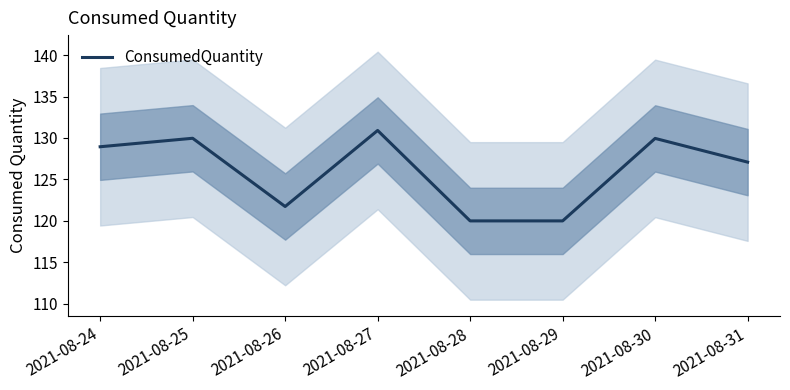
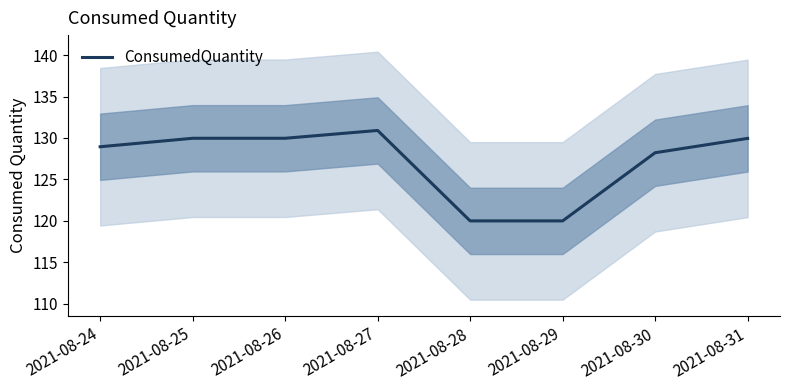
ConsumedQuantity, 2021-08-26: 122 -> 130
ConsumedQuantity, 2021-08-30: 130 -> 128
ConsumedQuantity, 2021-08-31: 127 -> 130
